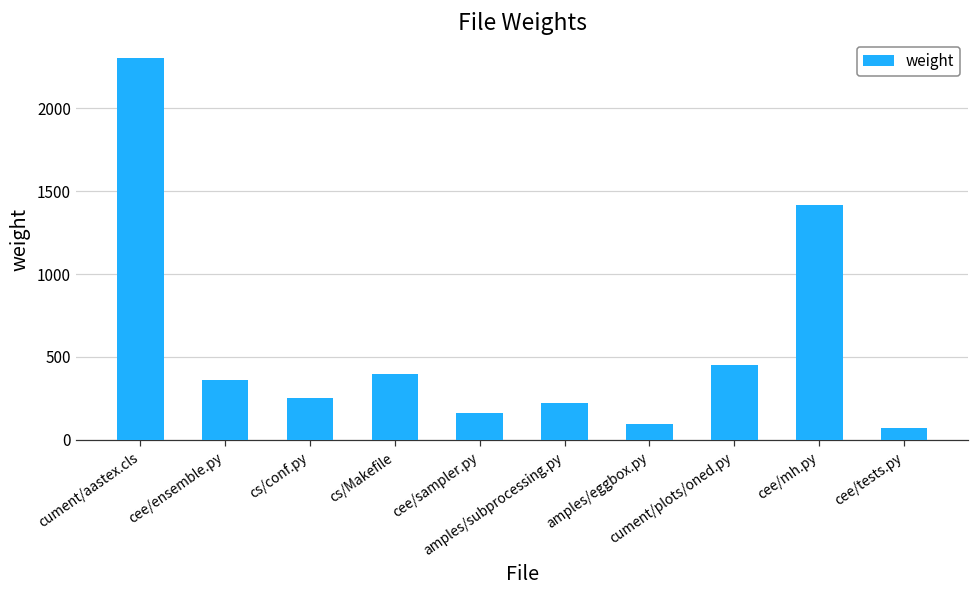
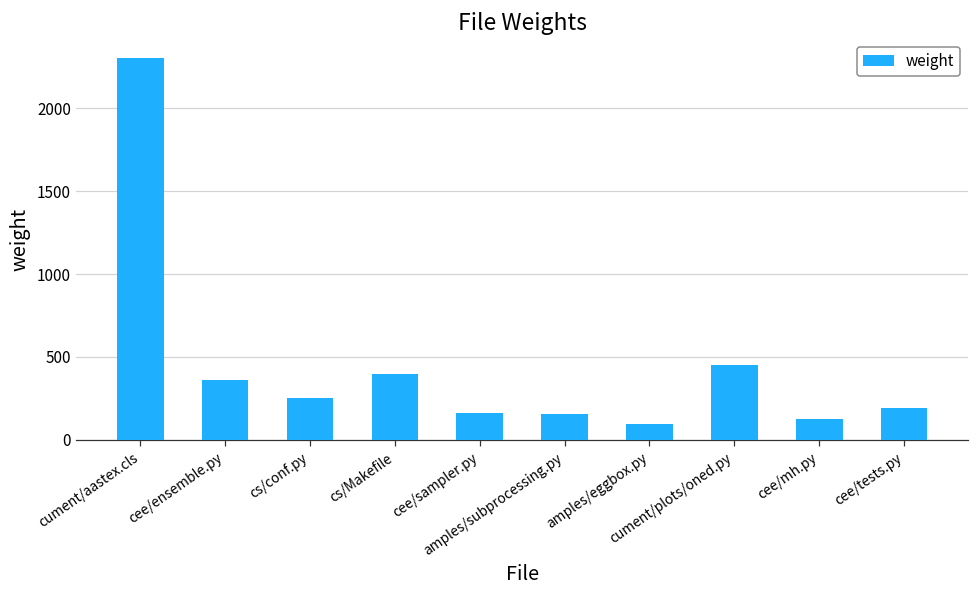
amples/subprocessing.py: 220 -> 160
cee/mh.py: 1420 -> 120
cee/tests.py: 70 -> 190
